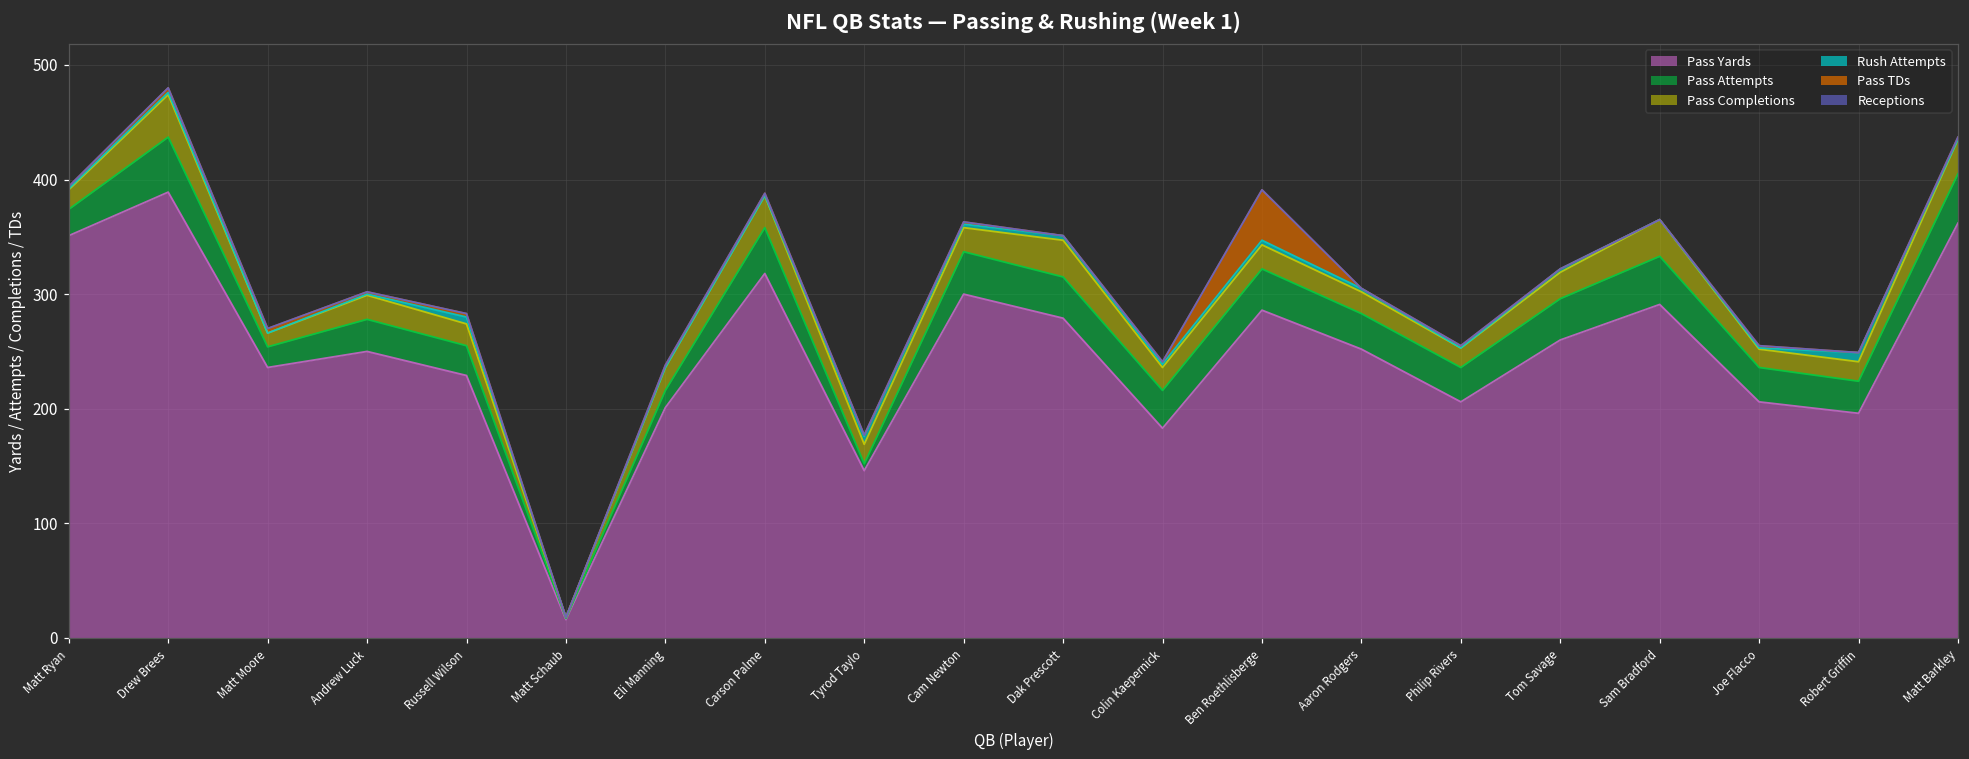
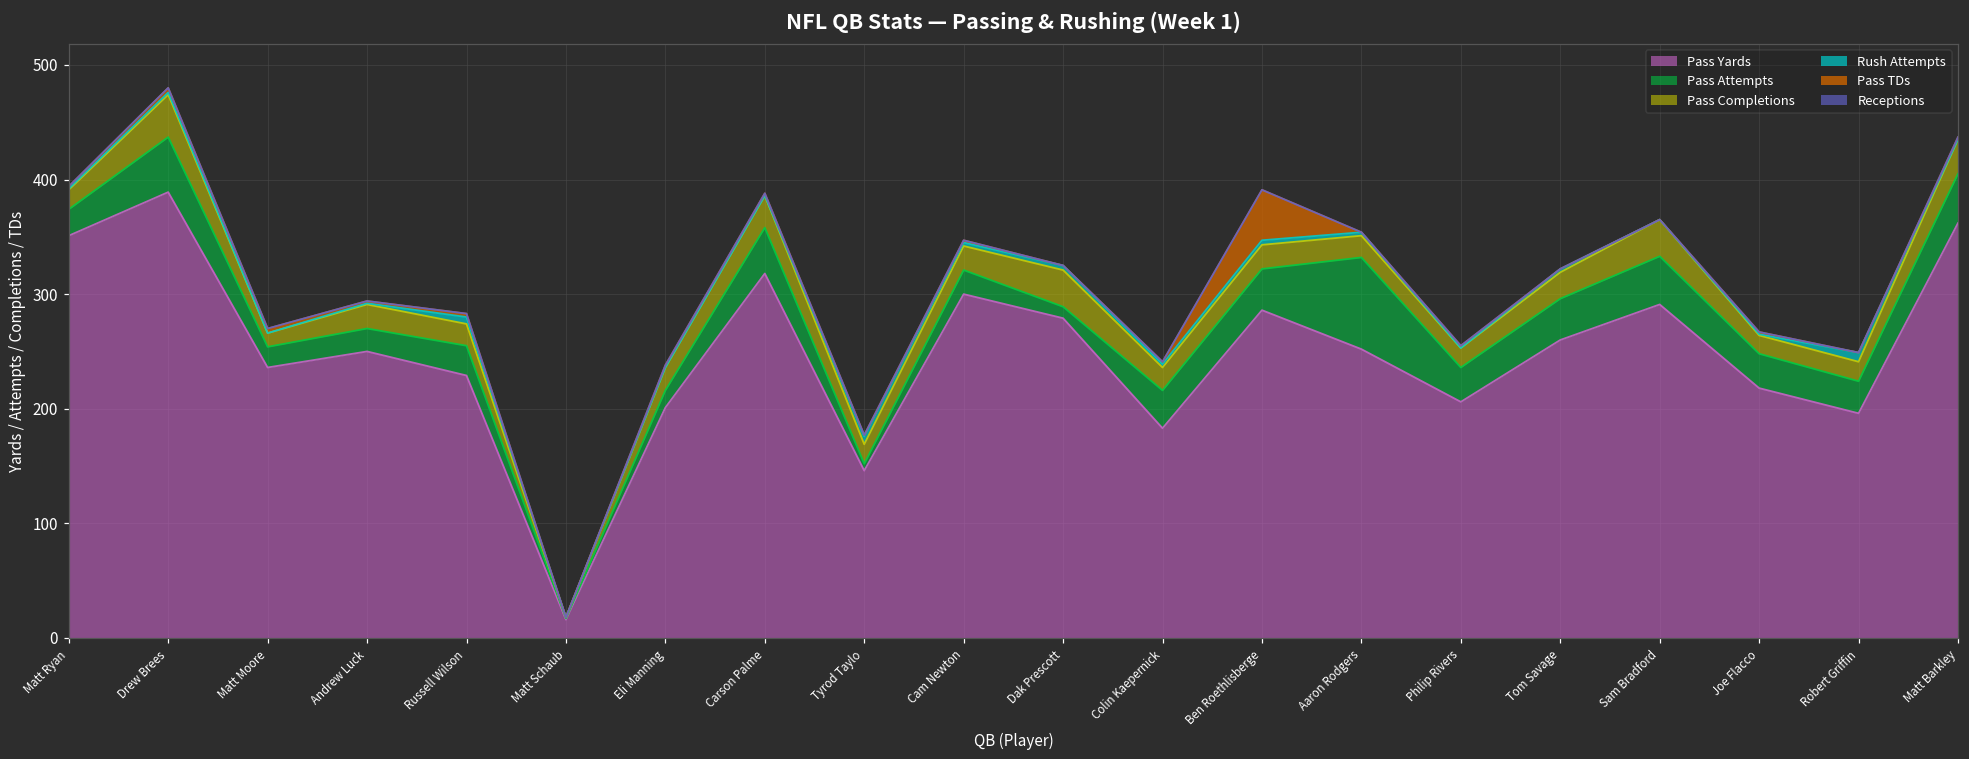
Pass Attempts, Andrew Luck: 28 -> 20
Pass Attempts, Cam Newton: 37 -> 21
Pass Attempts, Dak Prescott: 36 -> 10
Pass Attempts, Aaron Rodgers: 31 -> 80
Pass Yards, Joe Flacco: 206 -> 218
